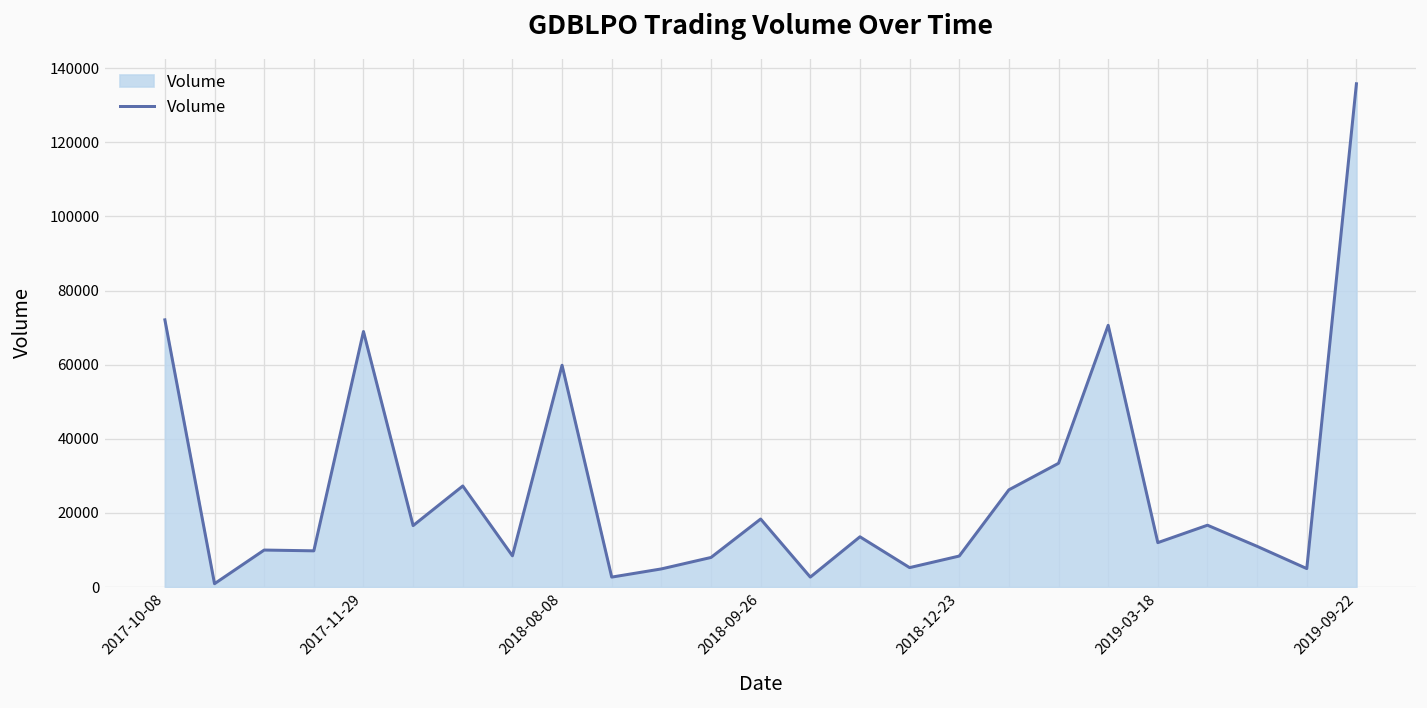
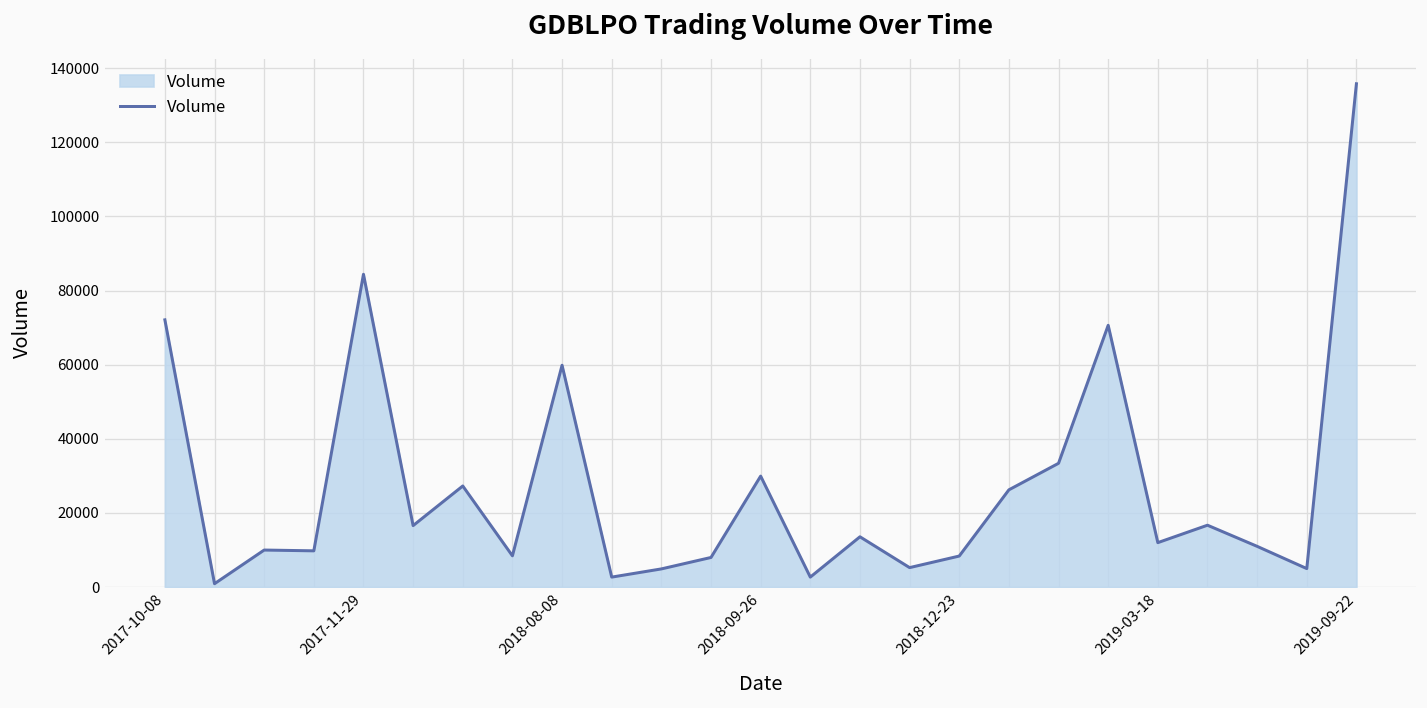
2017-11-29: 69000 -> 84000
2018-09-26: 18000 -> 30000
